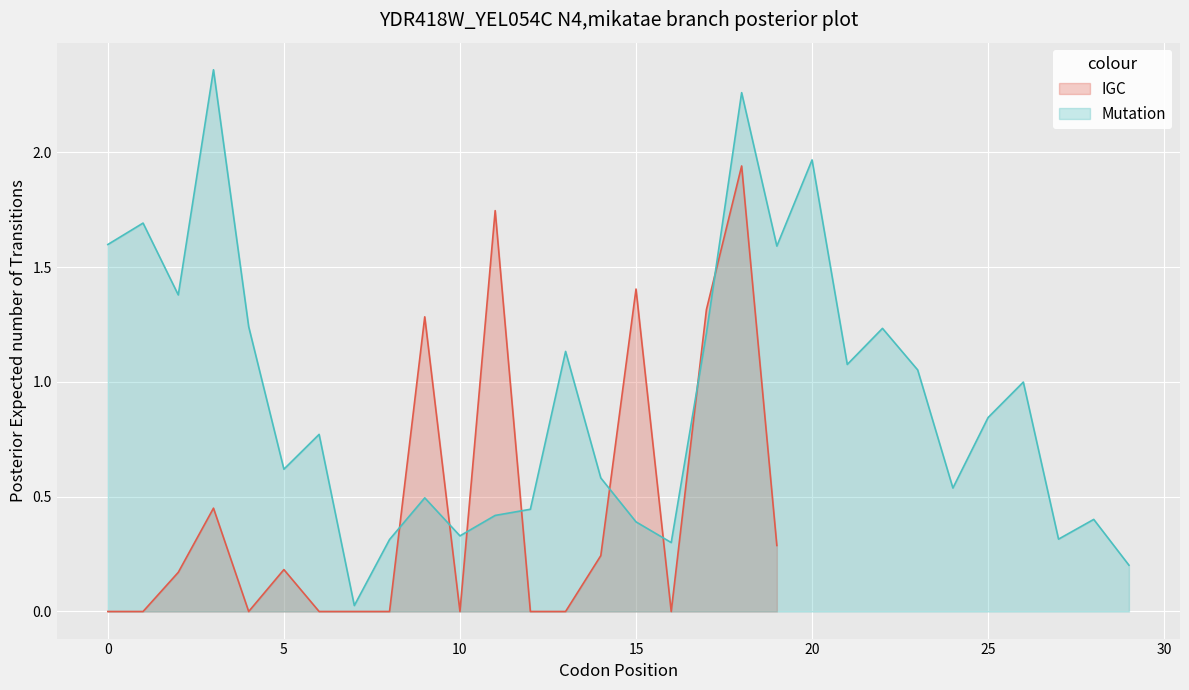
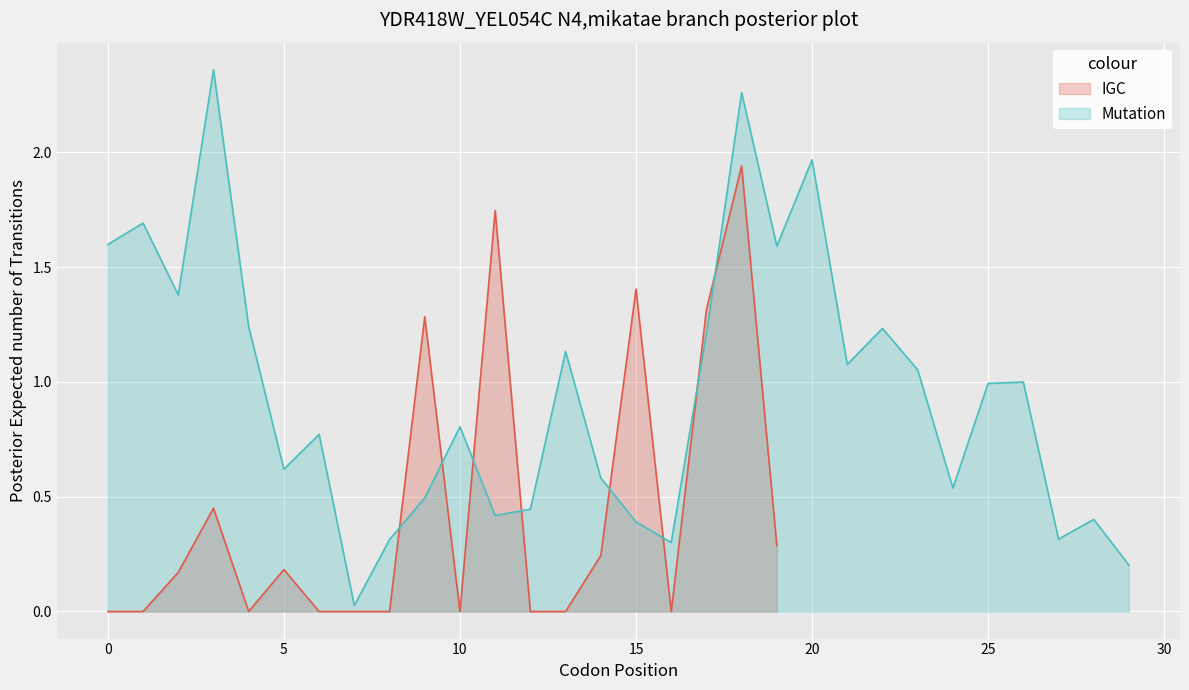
Mutation, 10: 0.33 -> 0.80
Mutation, 25: 0.84 -> 0.99
